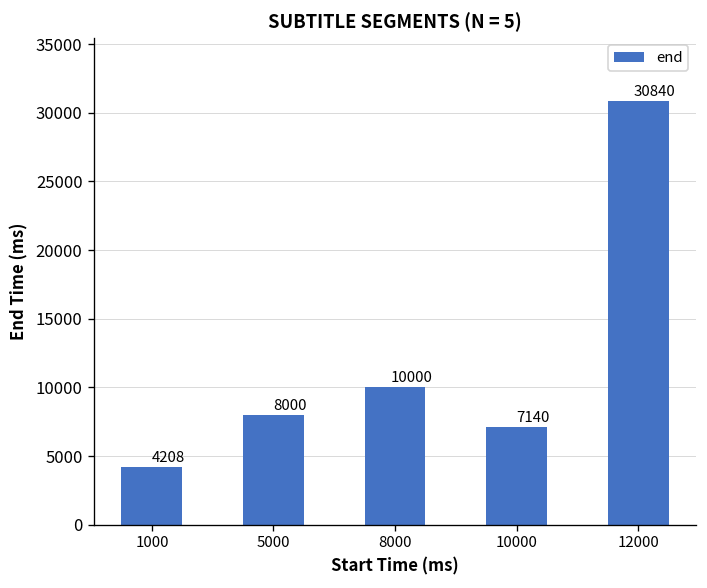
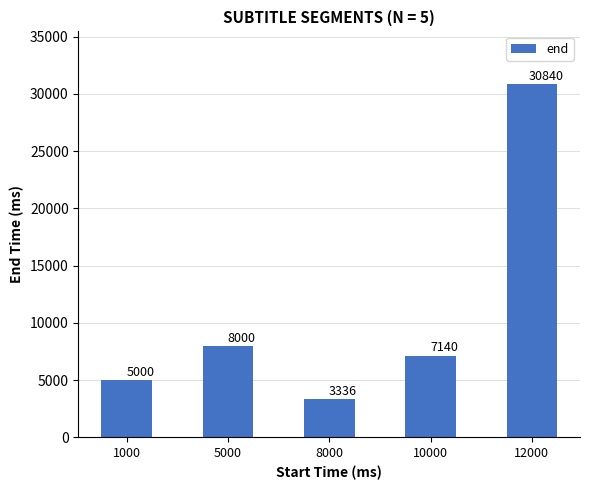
1000: 4208 -> 5000
8000: 10000 -> 3336
